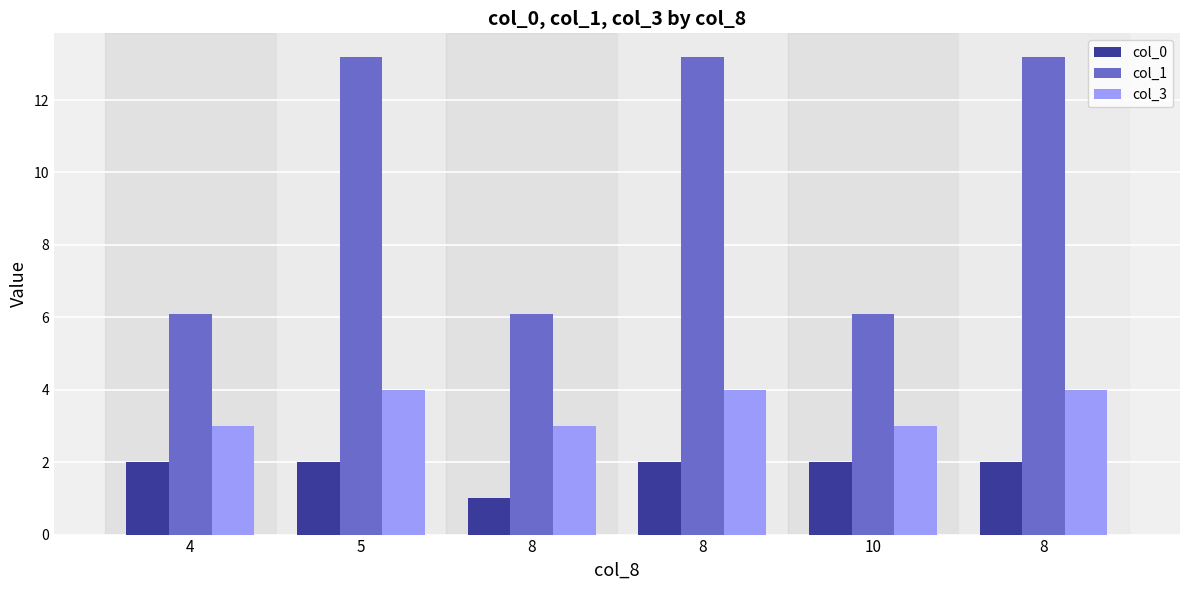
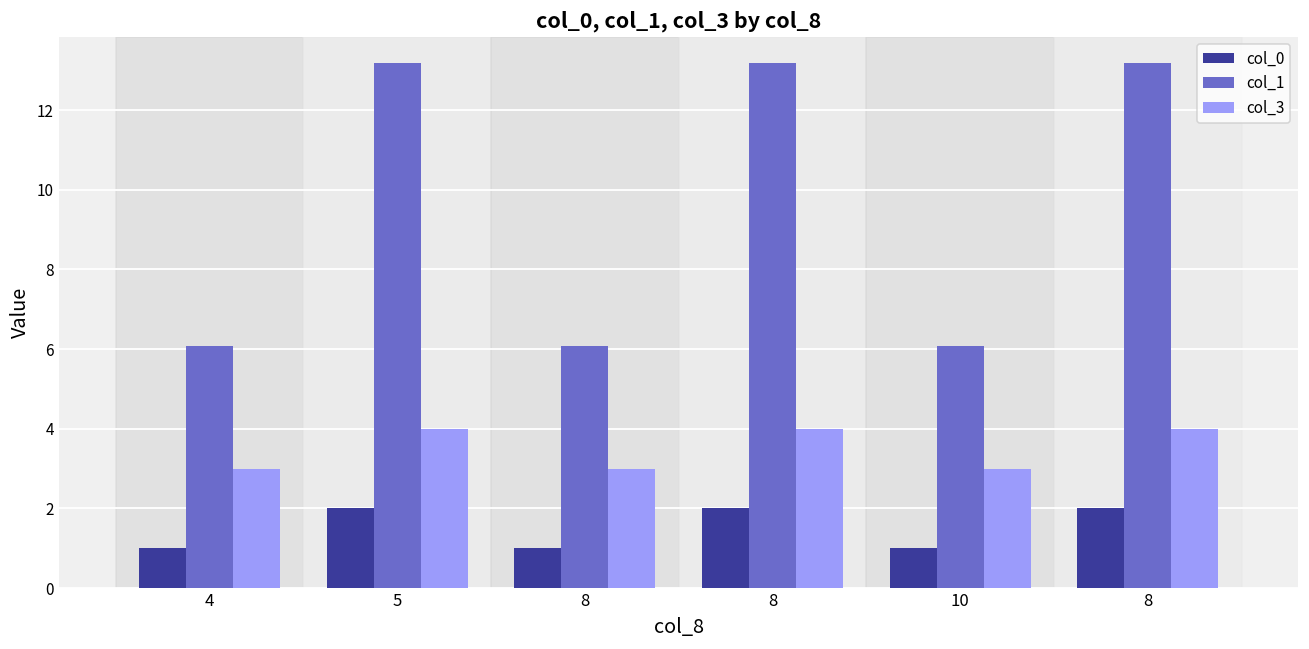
col_0, 4: 2 -> 1
col_0, 10: 2 -> 1
